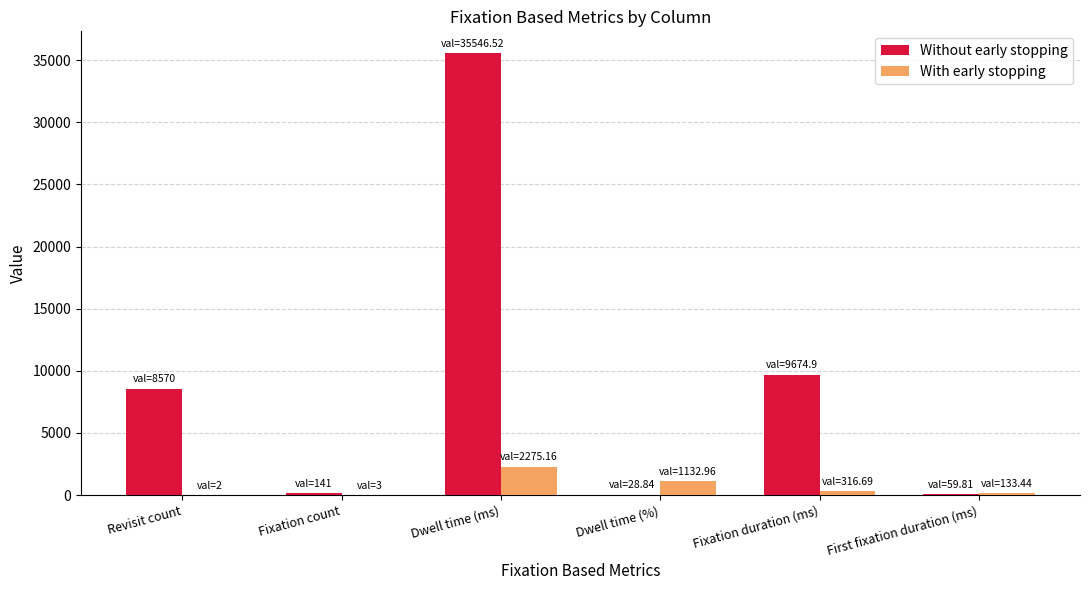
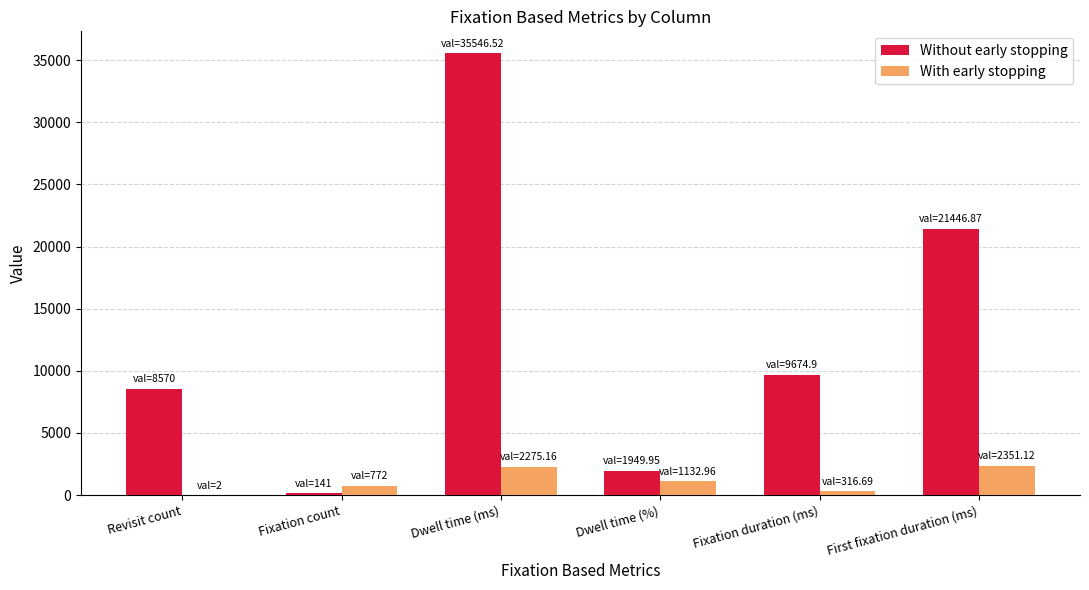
With early stopping, Fixation count: 3 -> 772
Without early stopping, Dwell time (%): 28.84 -> 1949.95
Without early stopping, First fixation duration (ms): 59.81 -> 21446.87
With early stopping, First fixation duration (ms): 133.44 -> 2351.12
